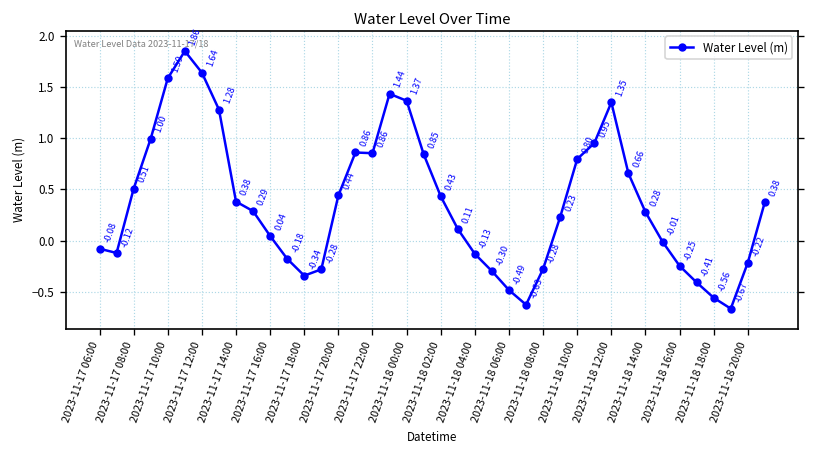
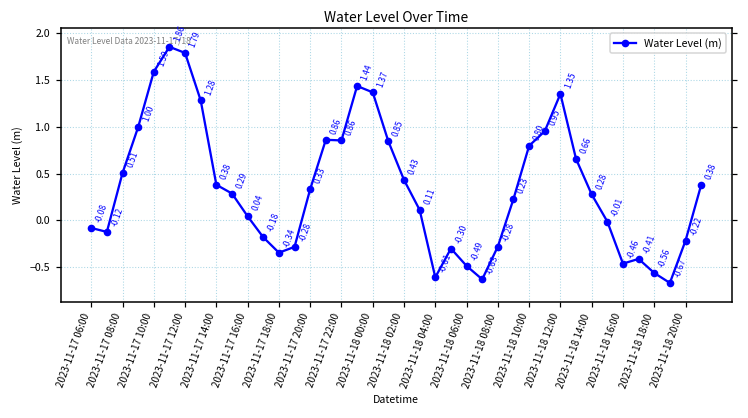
2023-11-17 12:00: 1.64 -> 1.79
2023-11-17 20:00: 0.44 -> 0.33
2023-11-18 04:00: -0.13 -> -0.61
2023-11-18 16:00: -0.25 -> -0.46
